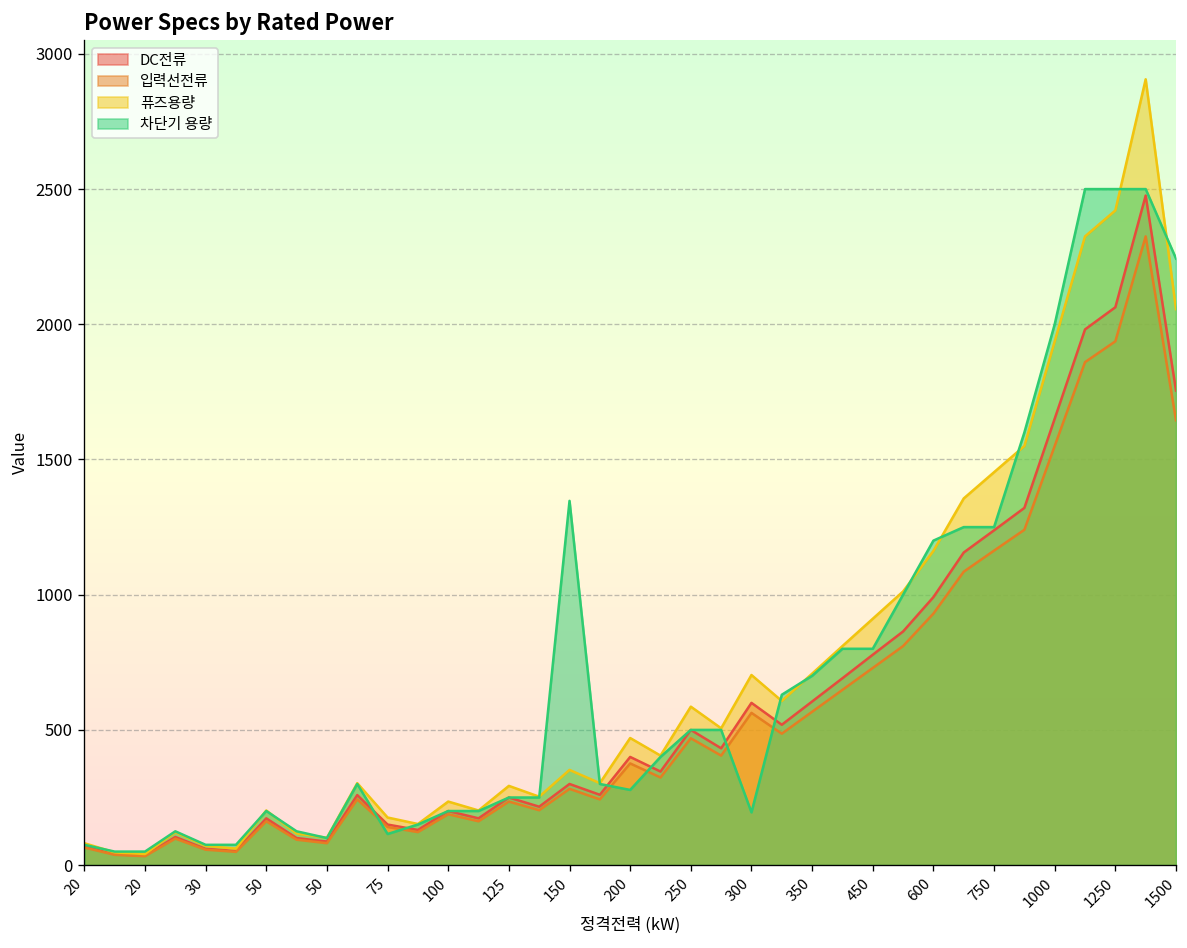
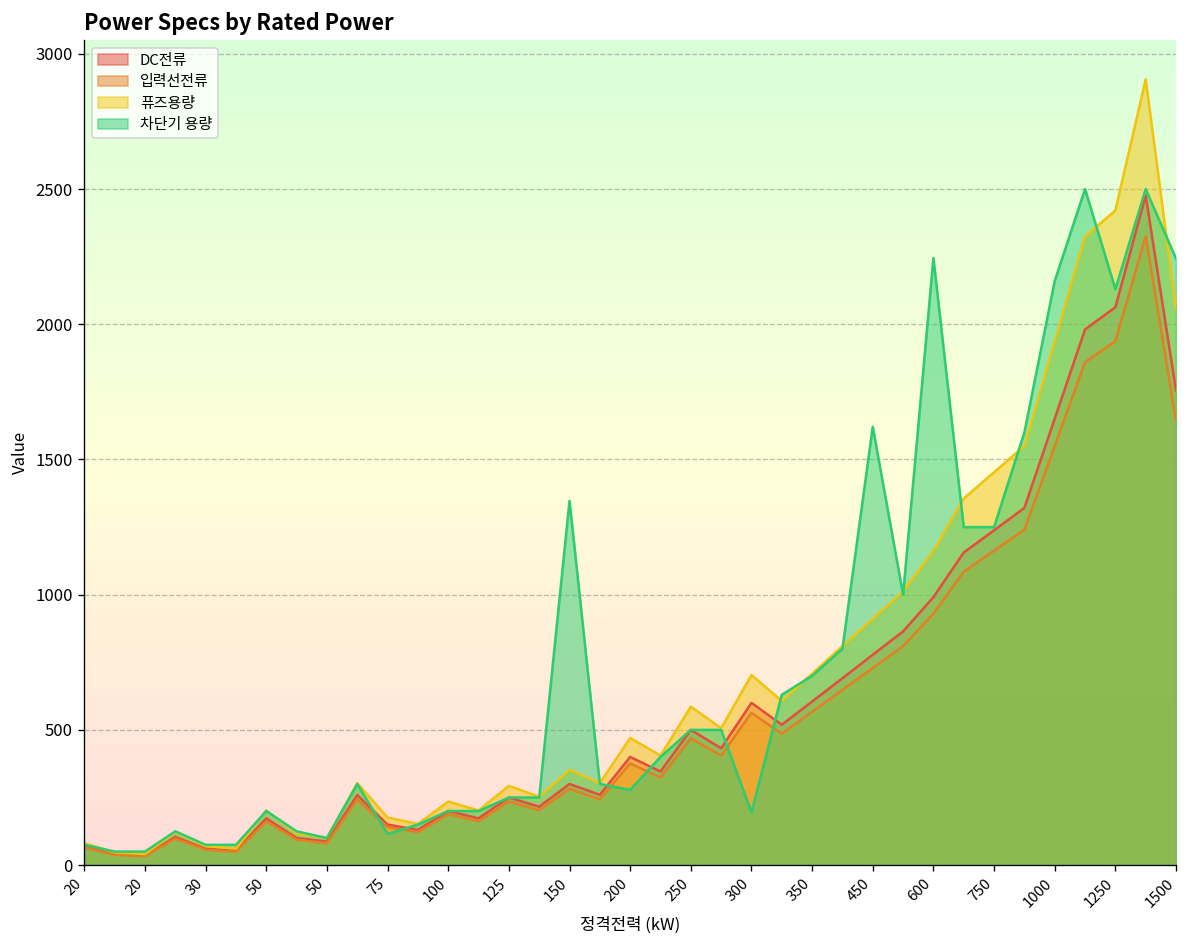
차단기 용량, 450: 800 -> 1620
차단기 용량, 600: 1200 -> 2250
차단기 용량, 1000: 2000 -> 2160
차단기 용량, 1250: 2500 -> 2130
